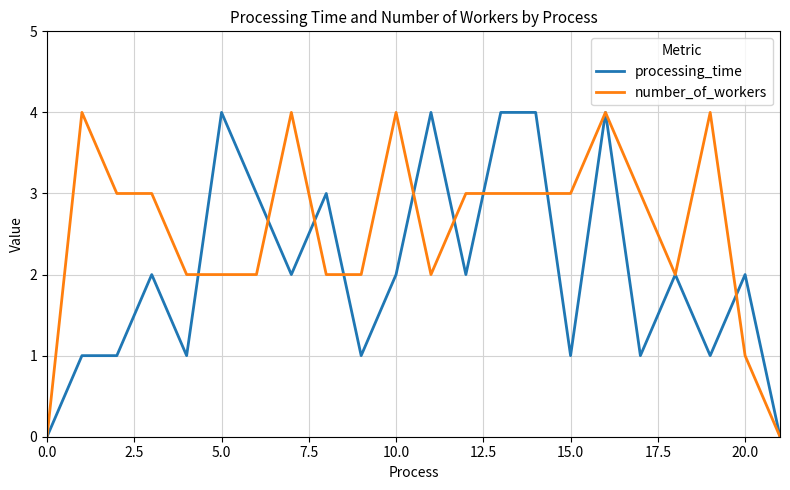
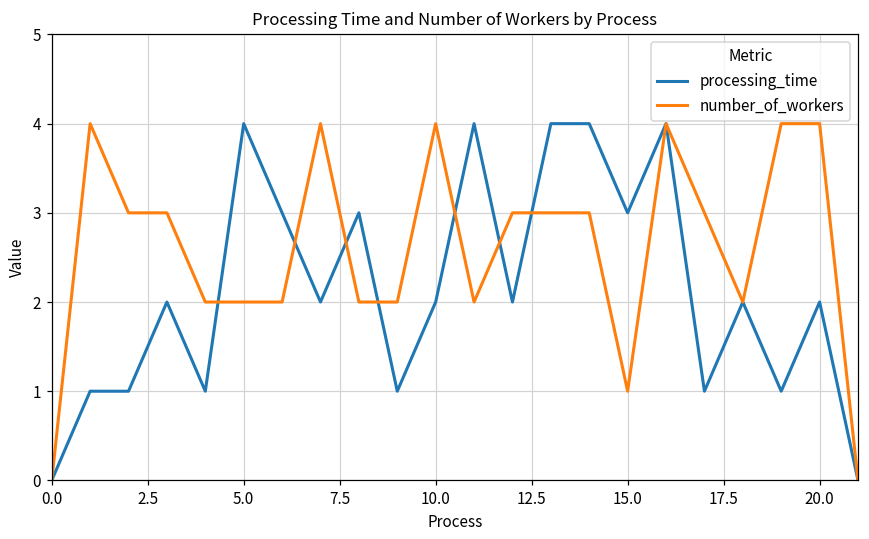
processing_time, 15.0: 1 -> 3
number_of_workers, 15.0: 3 -> 1
number_of_workers, 20.0: 1 -> 4
